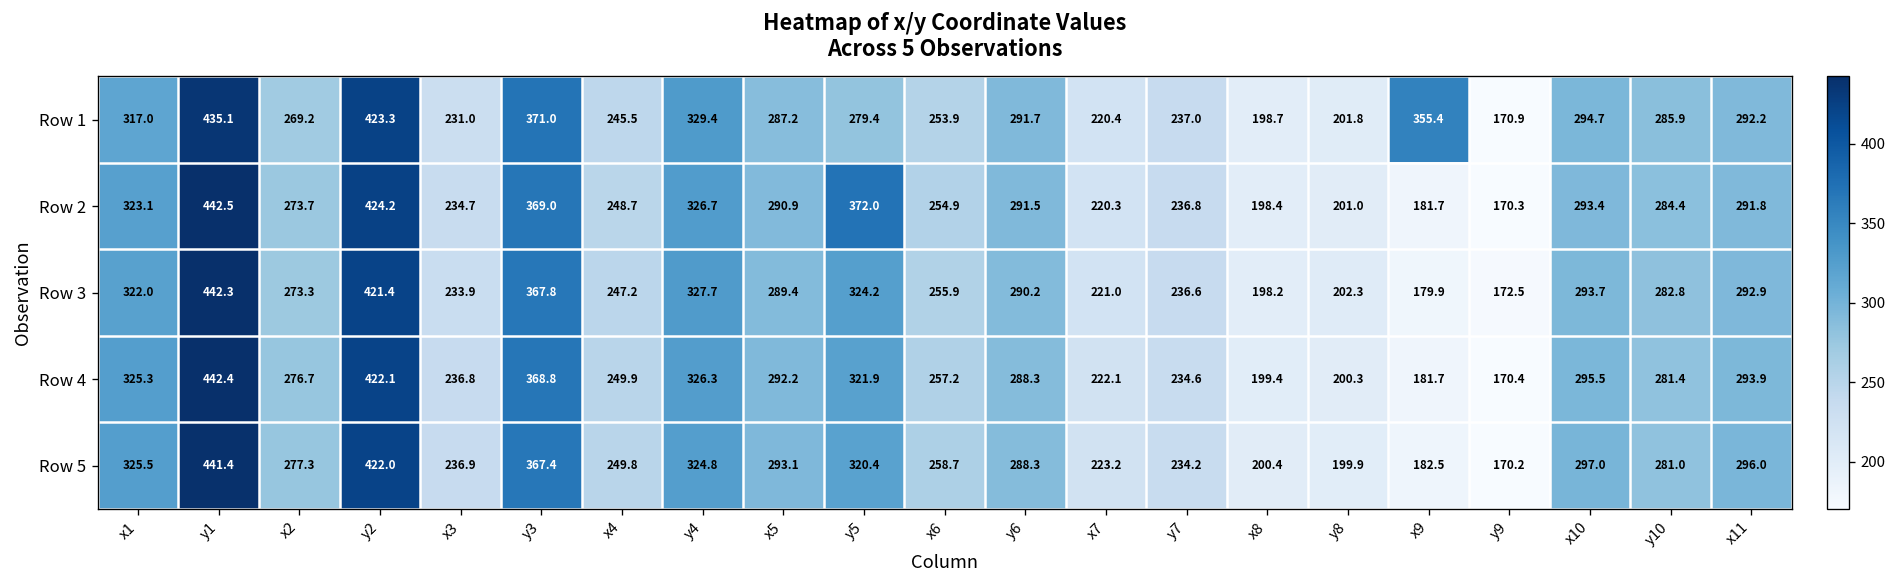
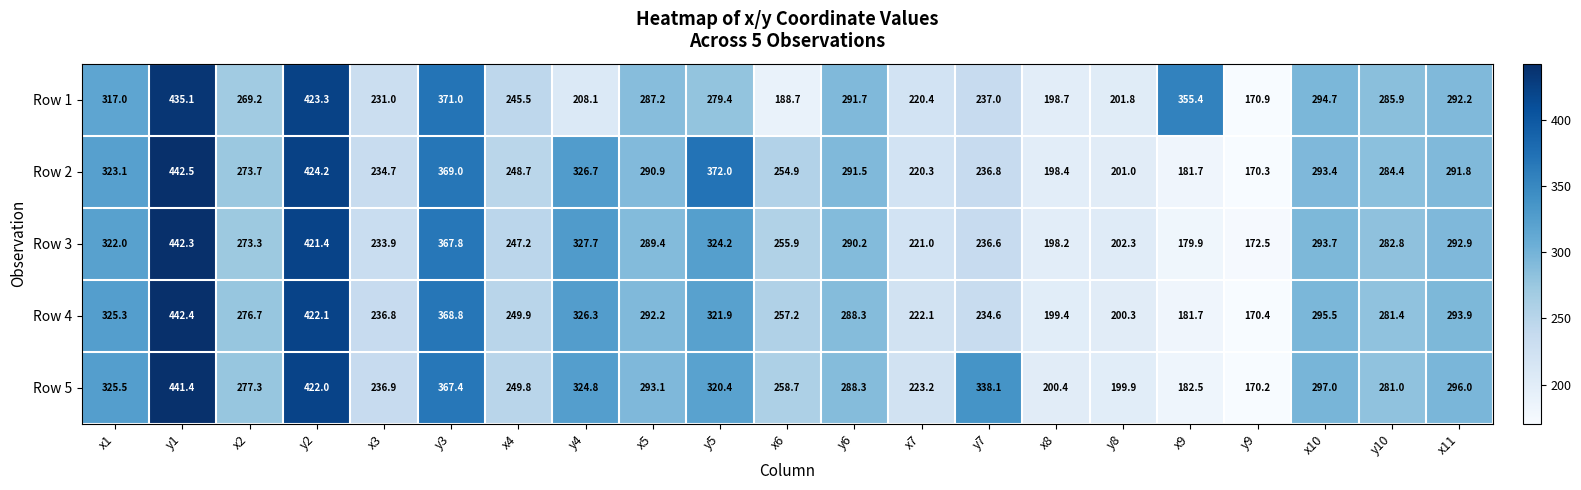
Row 1, y4: 329.4 -> 208.1
Row 1, x6: 253.9 -> 188.7
Row 5, y7: 234.2 -> 338.1
